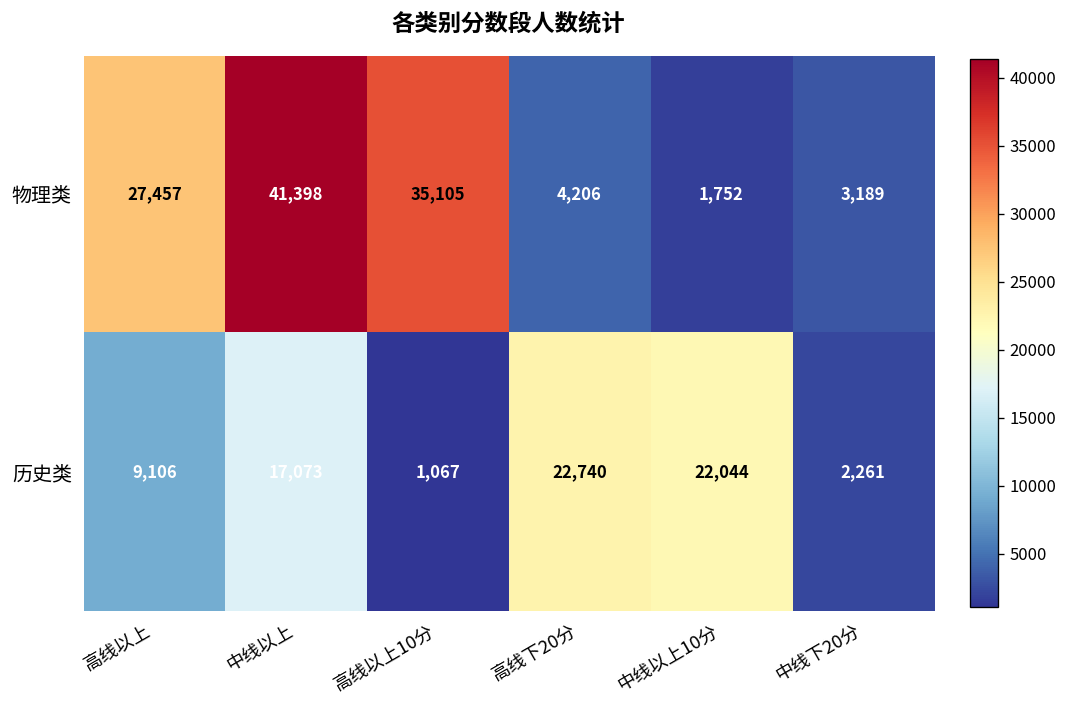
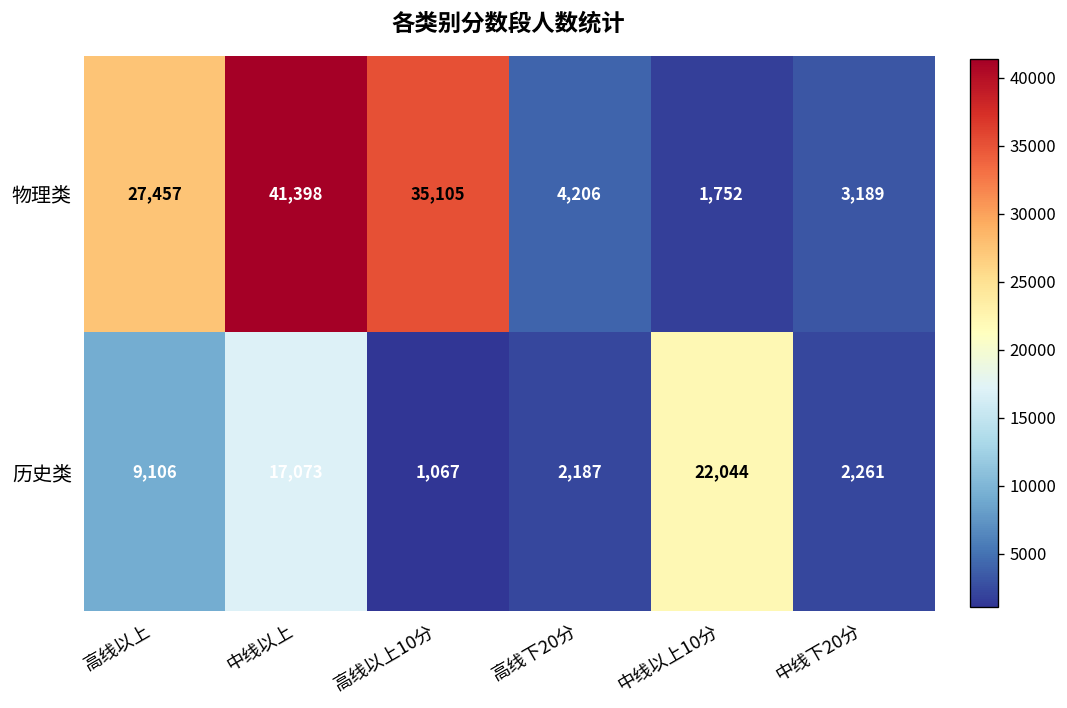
历史类, 高线下20分: 22,740 -> 2,187
